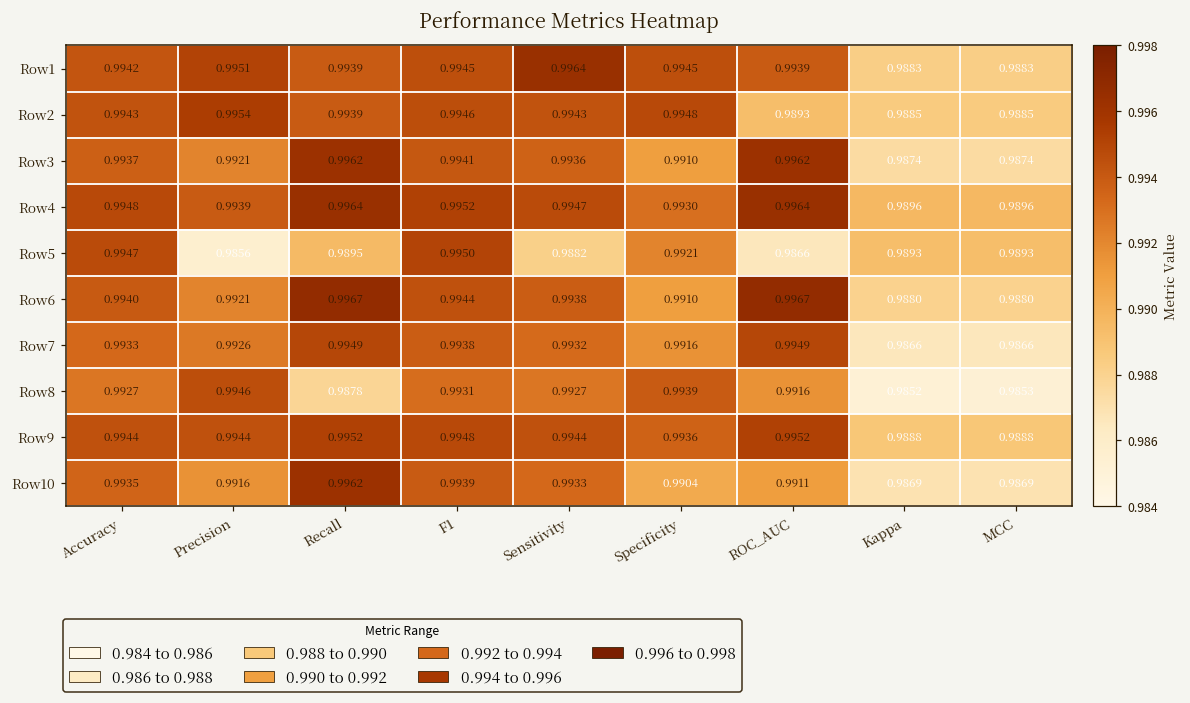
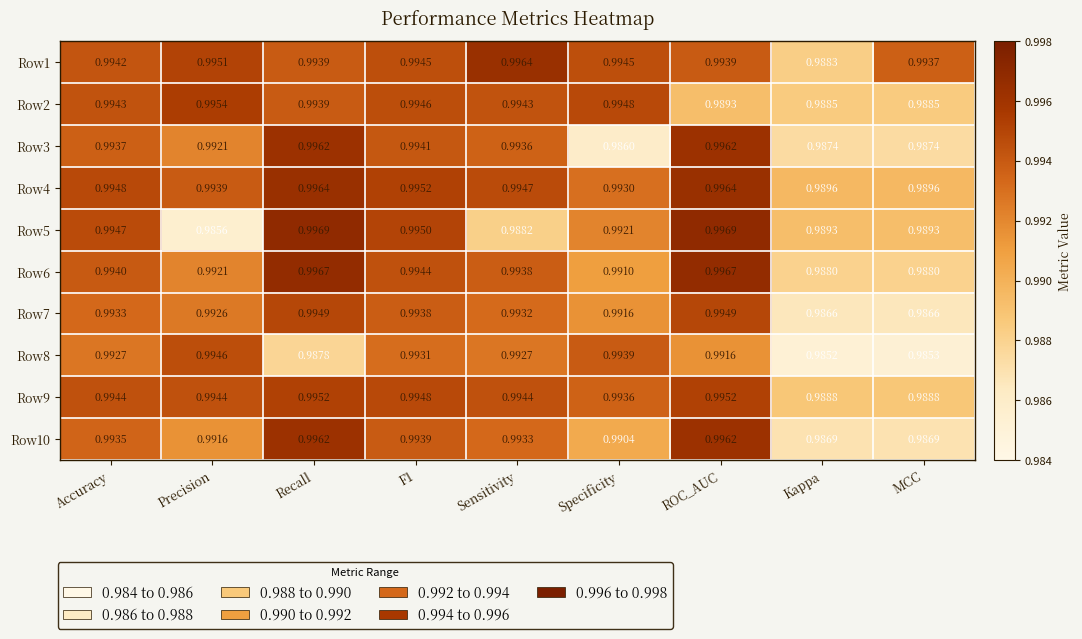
Row1, MCC: 0.9883 -> 0.9937
Row3, Specificity: 0.9910 -> 0.9860
Row5, Recall: 0.9895 -> 0.9969
Row5, ROC_AUC: 0.9866 -> 0.9969
Row10, ROC_AUC: 0.9911 -> 0.9962
